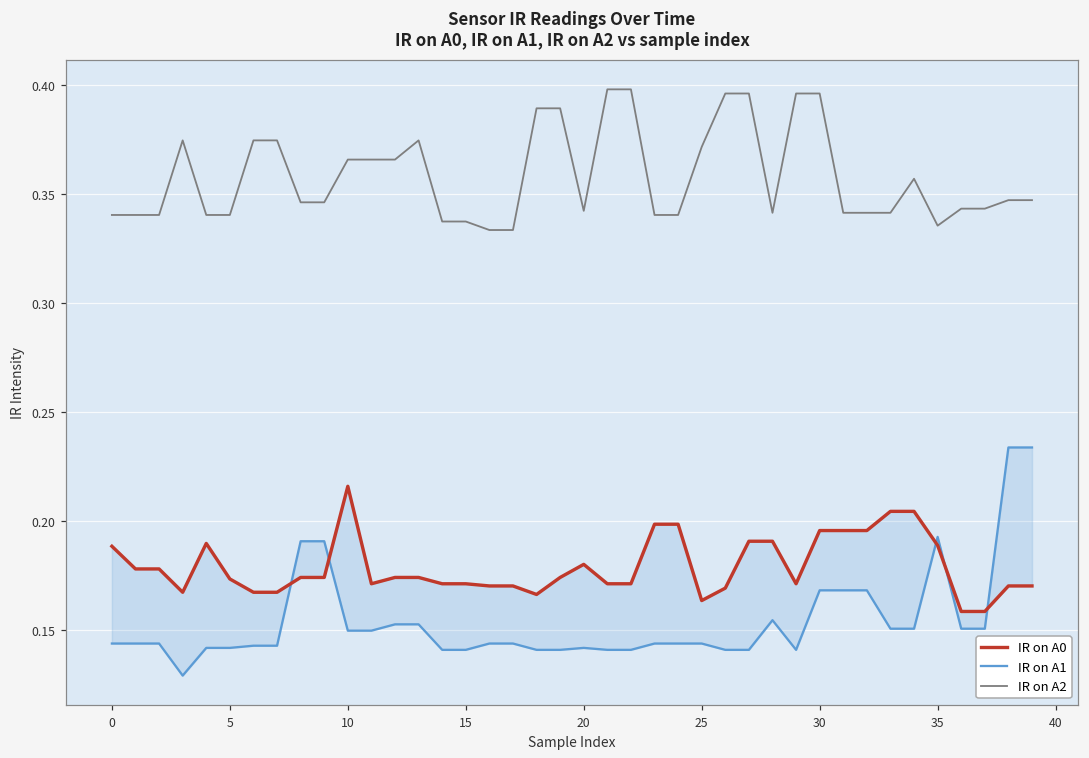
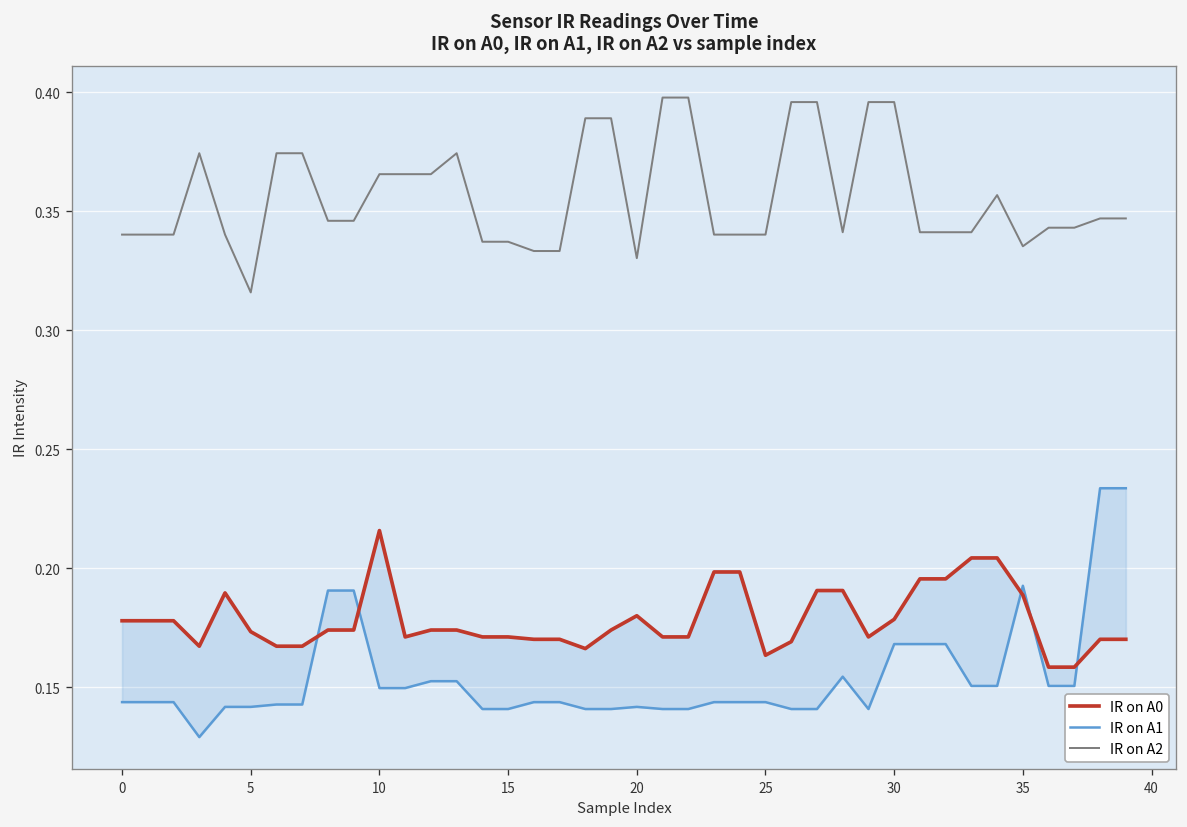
IR on A0, 0: 0.188 -> 0.178
IR on A2, 5: 0.340 -> 0.316
IR on A2, 20: 0.342 -> 0.330
IR on A2, 25: 0.371 -> 0.340
IR on A0, 30: 0.196 -> 0.179
